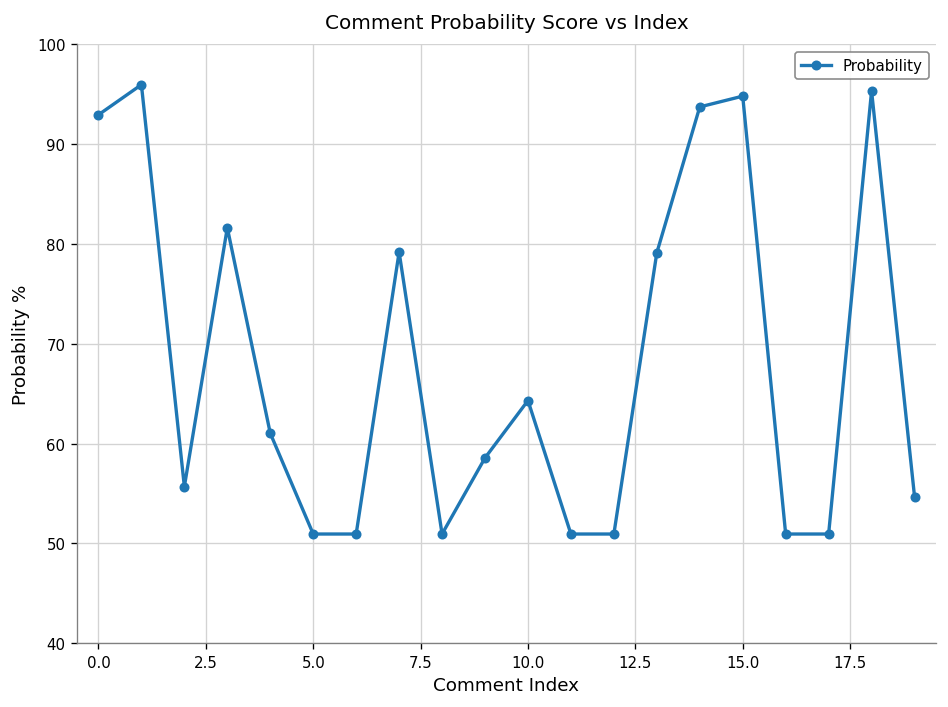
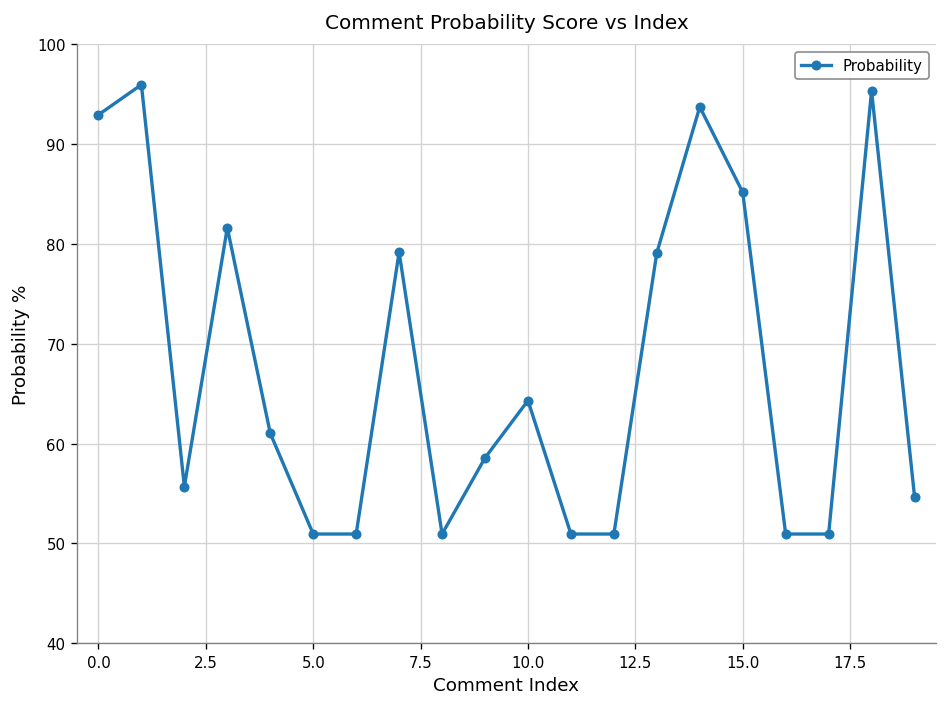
15.0: 95 -> 85
